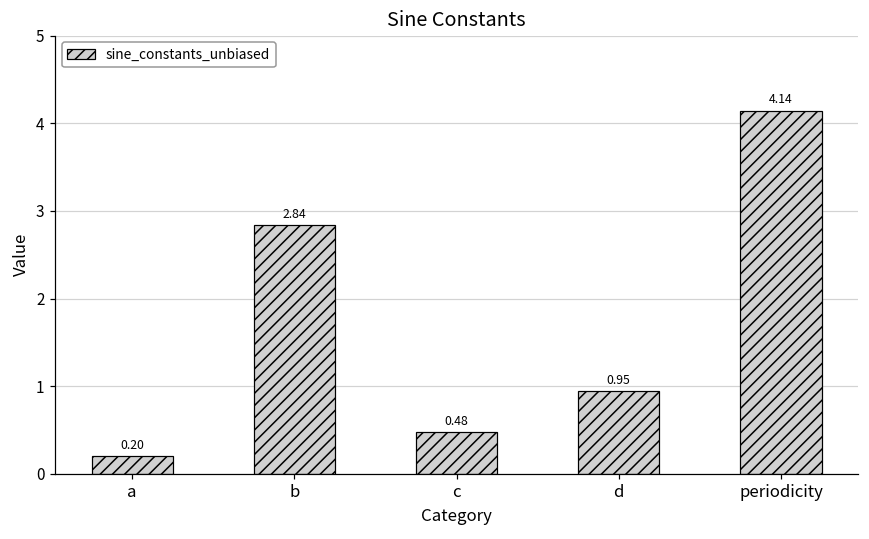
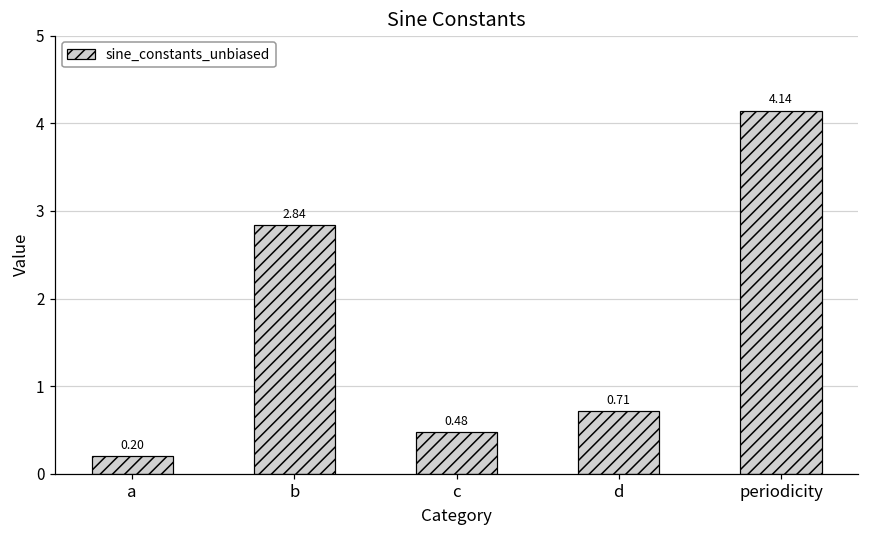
d: 0.95 -> 0.71
